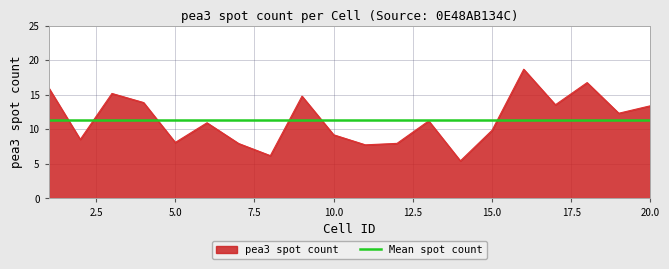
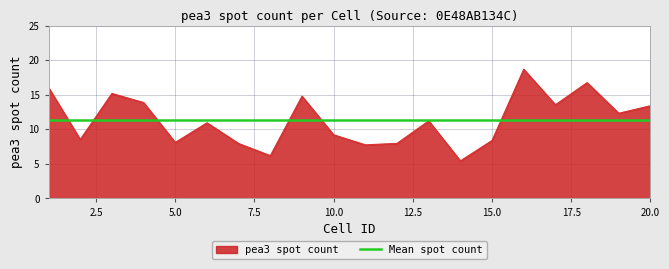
15.0: 10 -> 8
